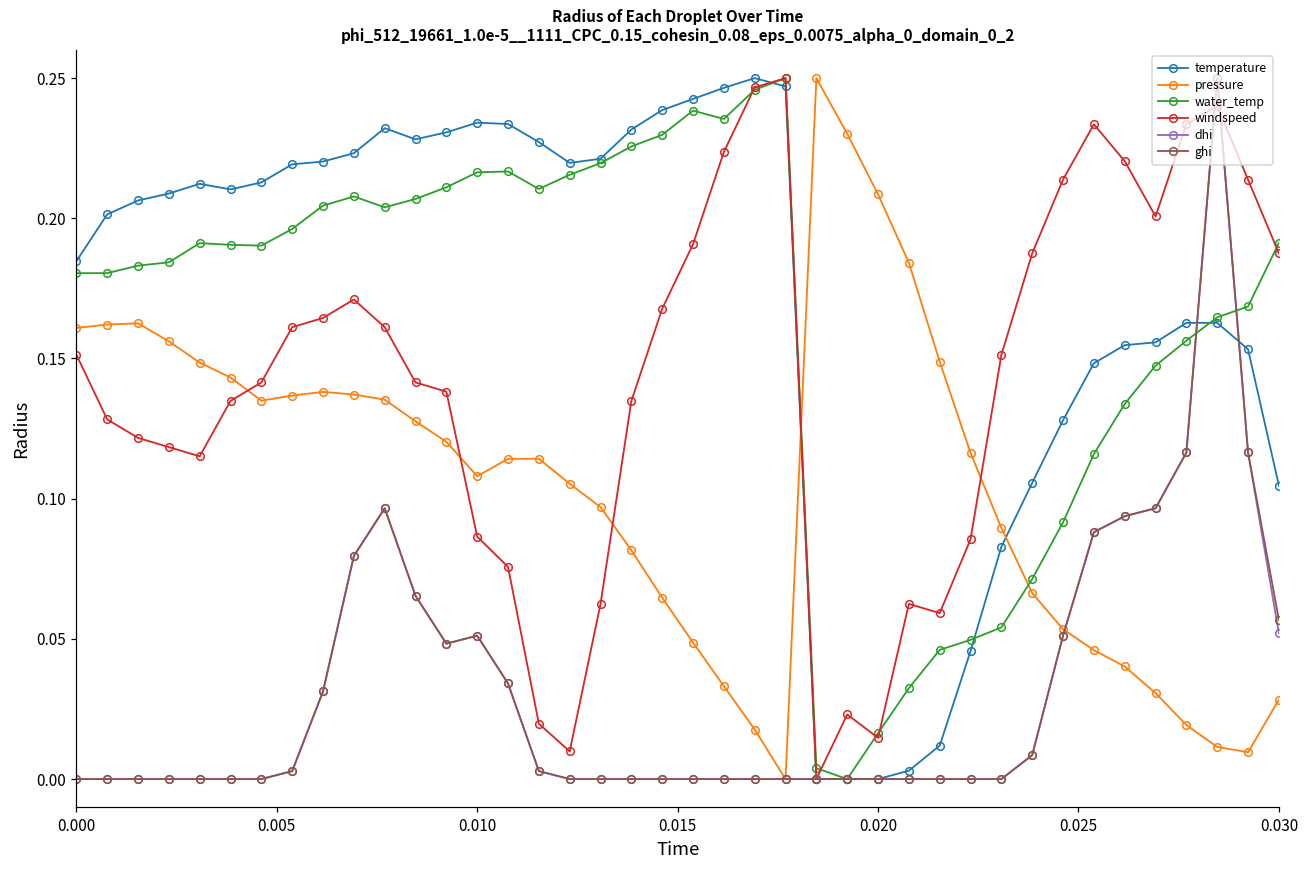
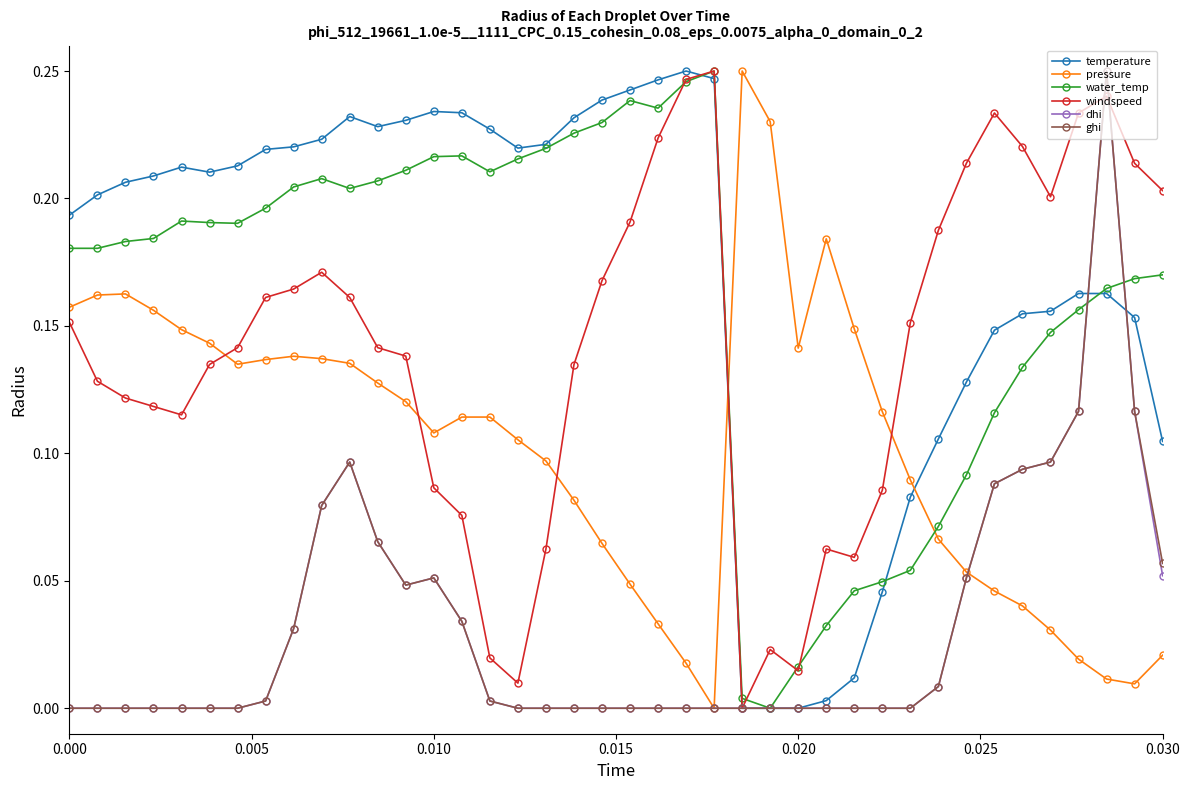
temperature, 0.000: 0.185 -> 0.193
pressure, 0.000: 0.161 -> 0.157
pressure, 0.020: 0.209 -> 0.141
pressure, 0.030: 0.028 -> 0.021
water_temp, 0.030: 0.191 -> 0.170
windspeed, 0.030: 0.187 -> 0.203
